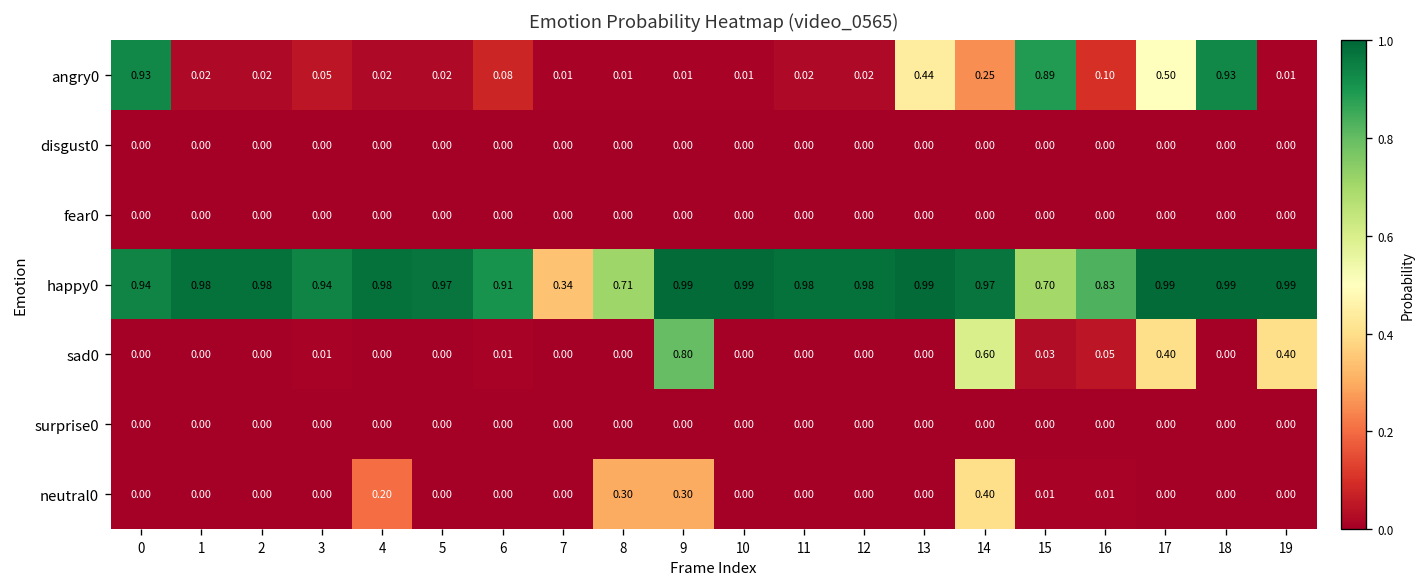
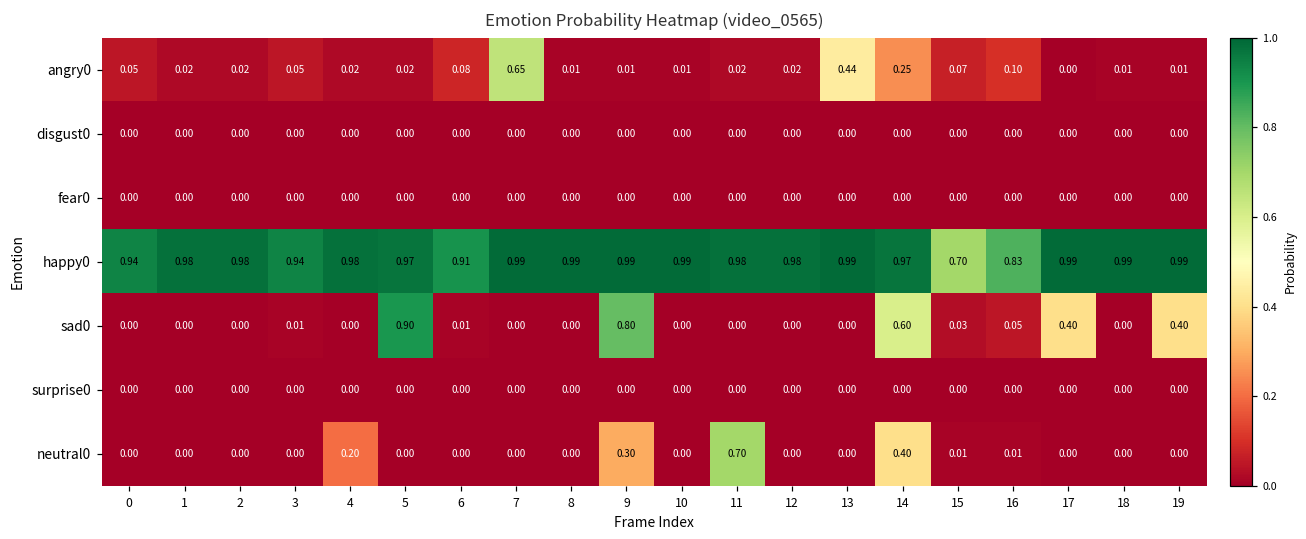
angry0, 0: 0.93 -> 0.05
angry0, 7: 0.01 -> 0.65
angry0, 15: 0.89 -> 0.07
angry0, 17: 0.50 -> 0.00
angry0, 18: 0.93 -> 0.01
happy0, 7: 0.34 -> 0.99
happy0, 8: 0.71 -> 0.99
sad0, 5: 0.00 -> 0.90
neutral0, 8: 0.30 -> 0.00
neutral0, 11: 0.00 -> 0.70
